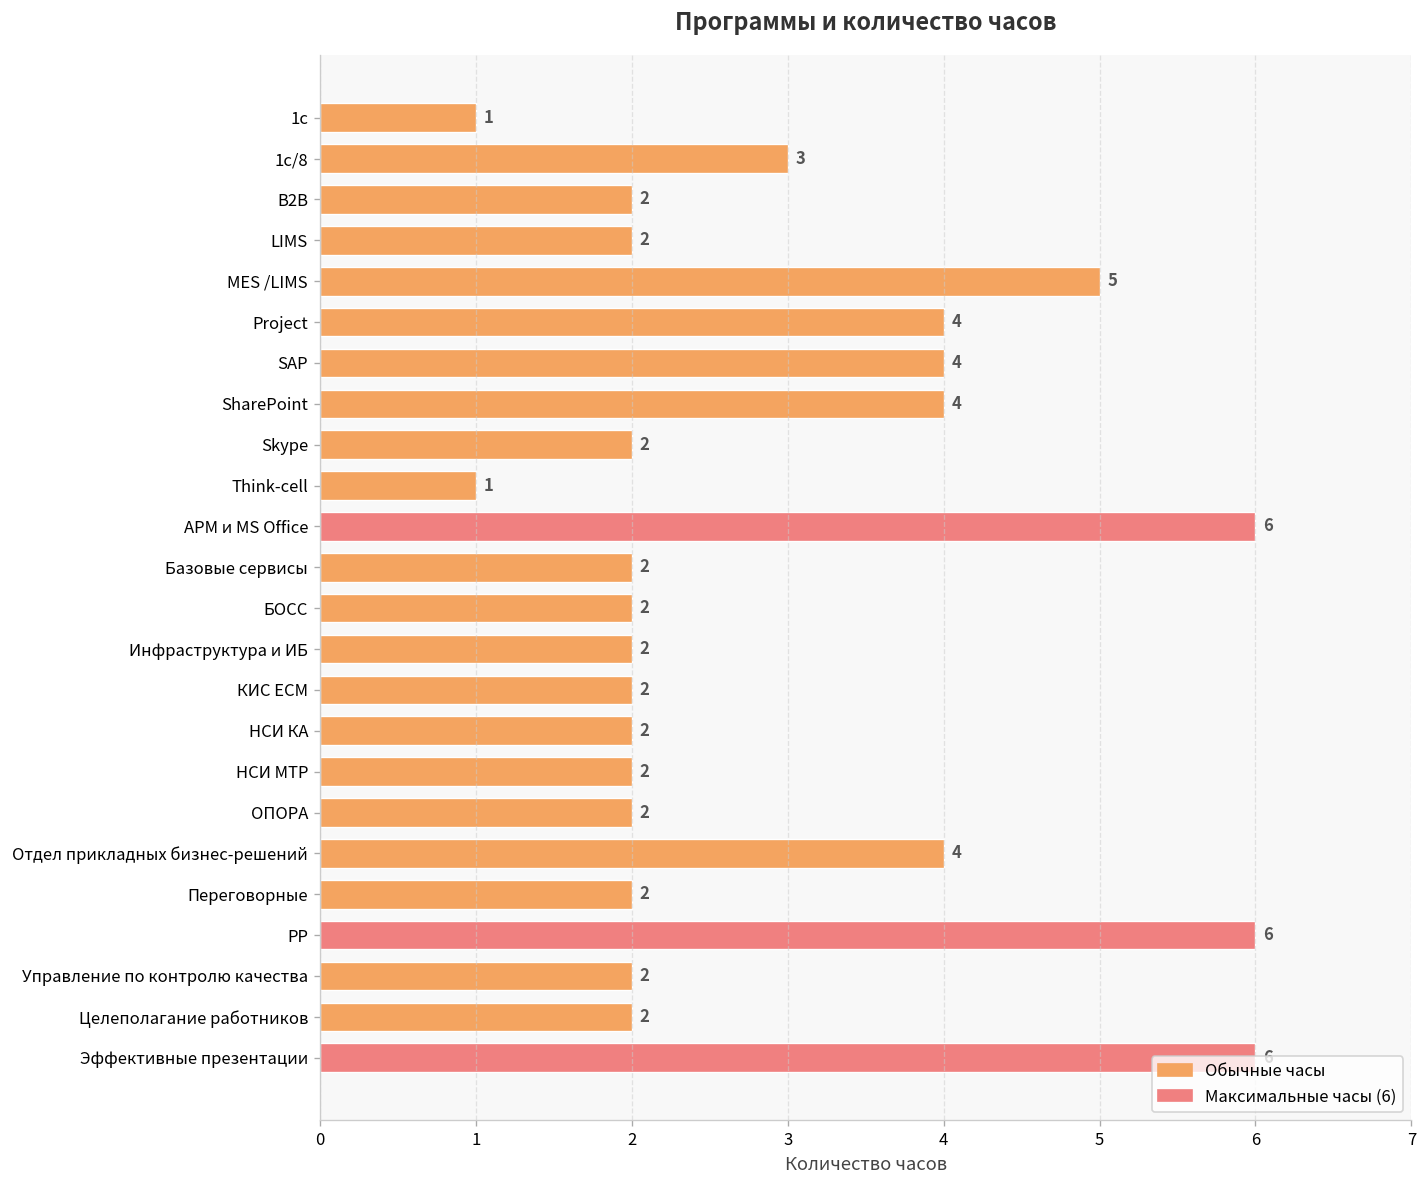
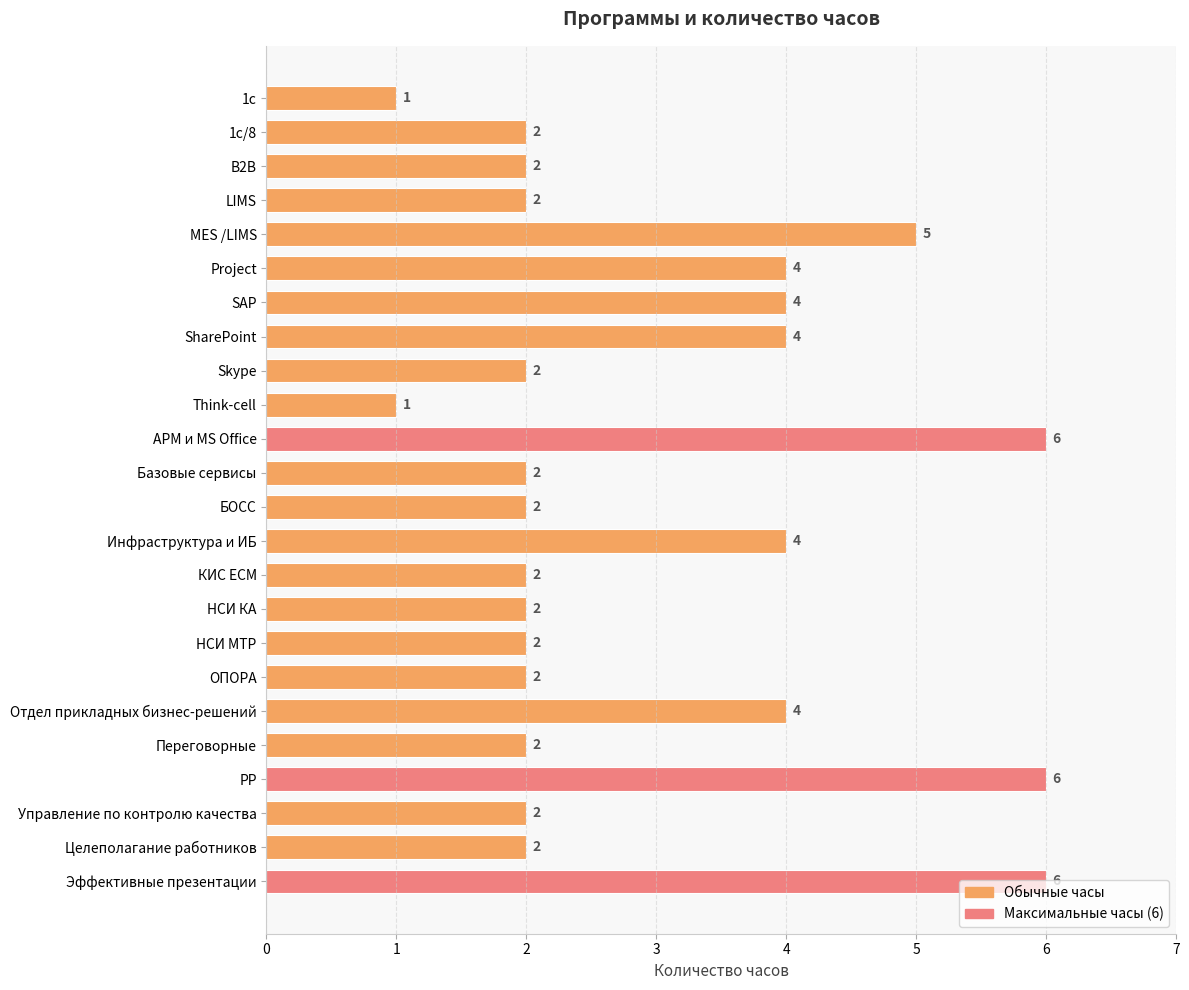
1с/8: 3 -> 2
Инфраструктура и ИБ: 2 -> 4
